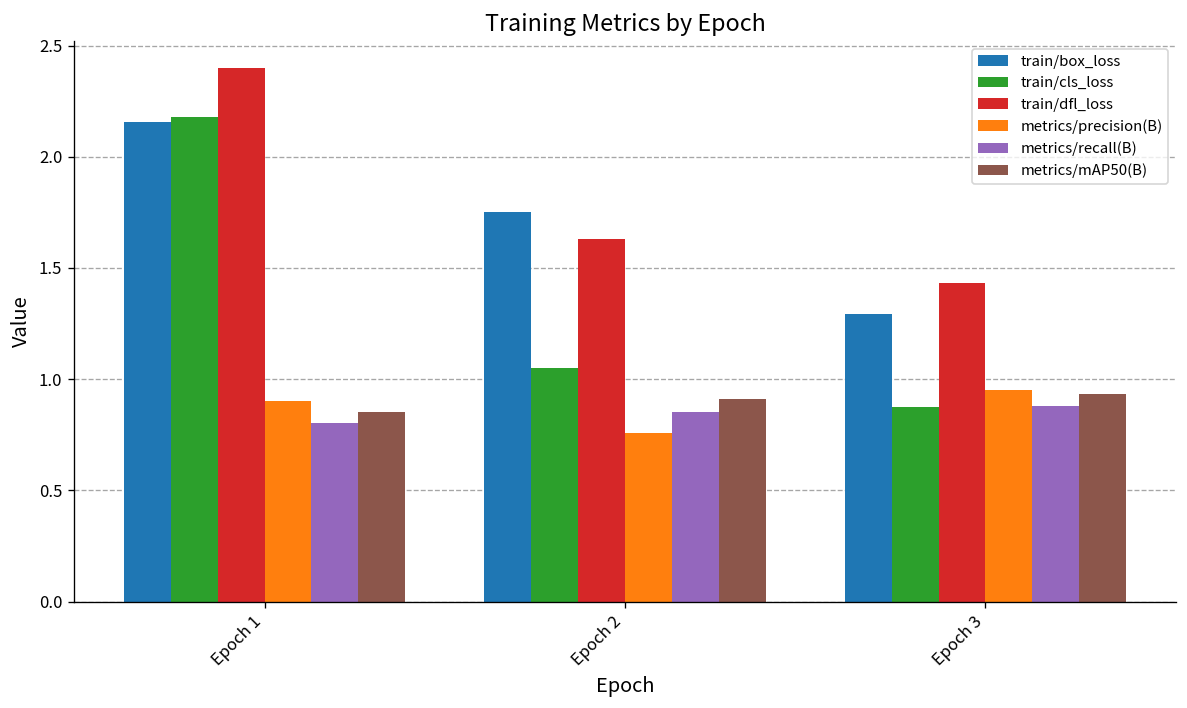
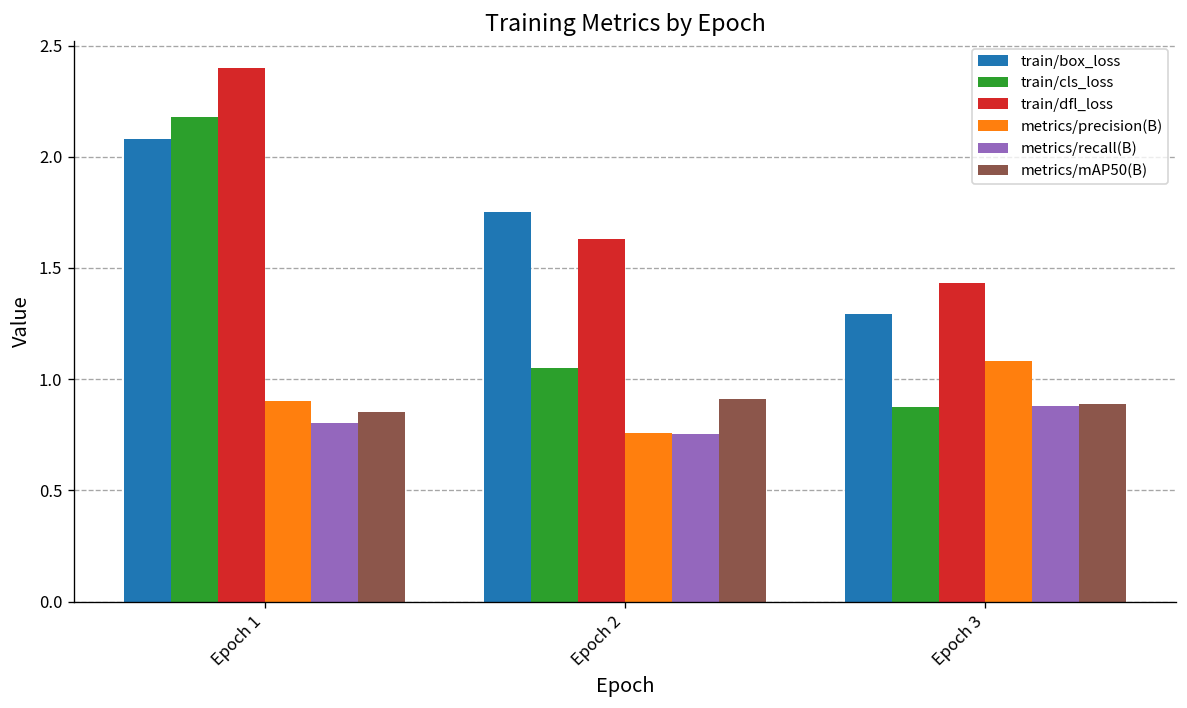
train/box_loss, Epoch 1: 2.16 -> 2.08
metrics/recall(B), Epoch 2: 0.85 -> 0.76
metrics/precision(B), Epoch 3: 0.95 -> 1.08
metrics/mAP50(B), Epoch 3: 0.94 -> 0.89
